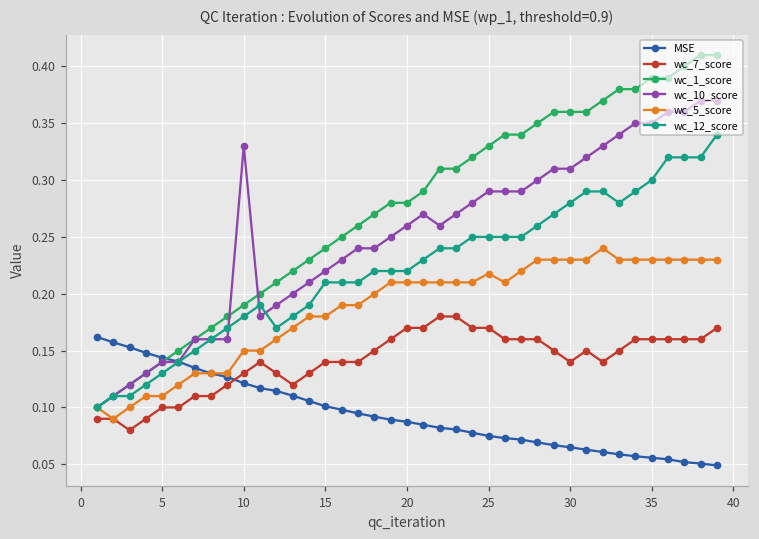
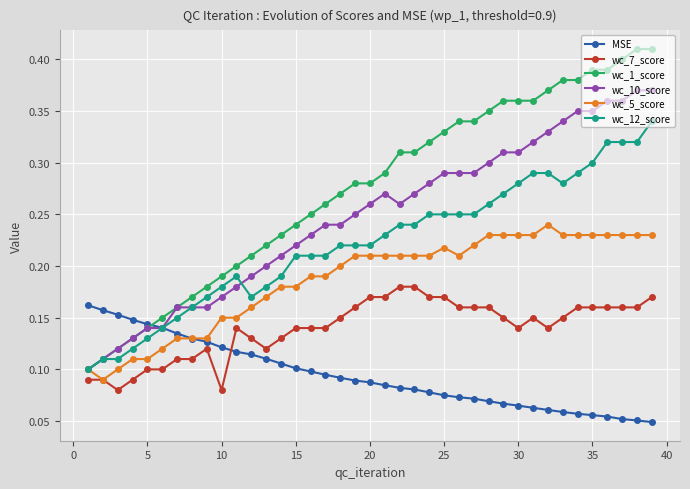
wc_7_score, 10: 0.13 -> 0.08
wc_10_score, 10: 0.33 -> 0.17
